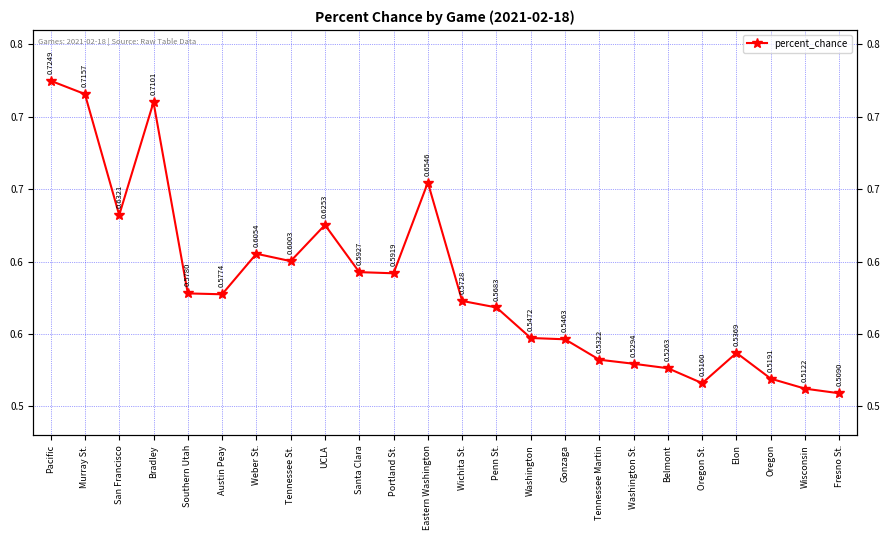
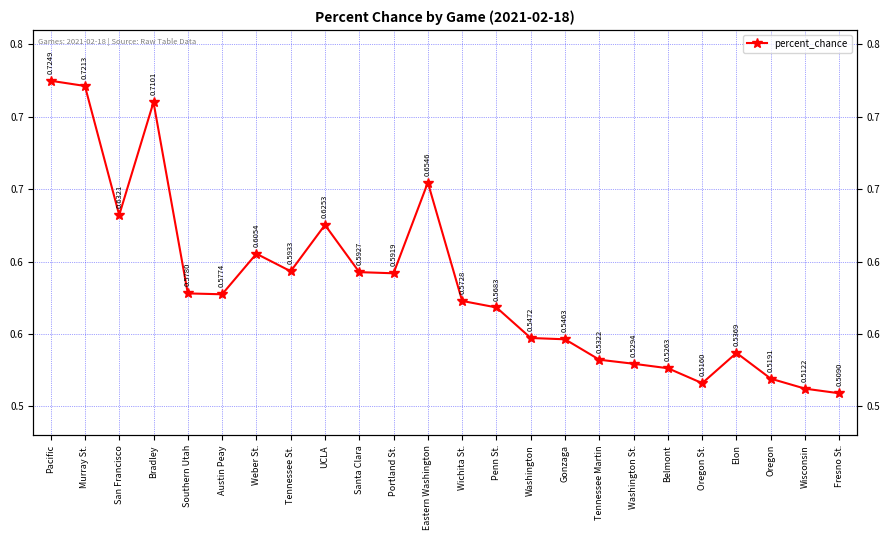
Murray St.: 0.7157 -> 0.7213
Tennessee St.: 0.6003 -> 0.5933
